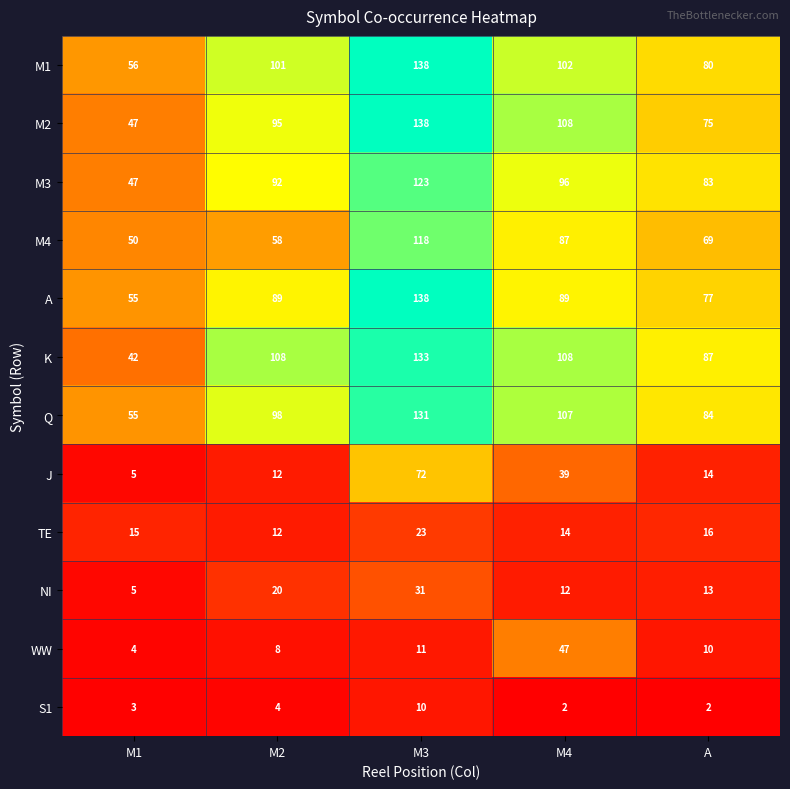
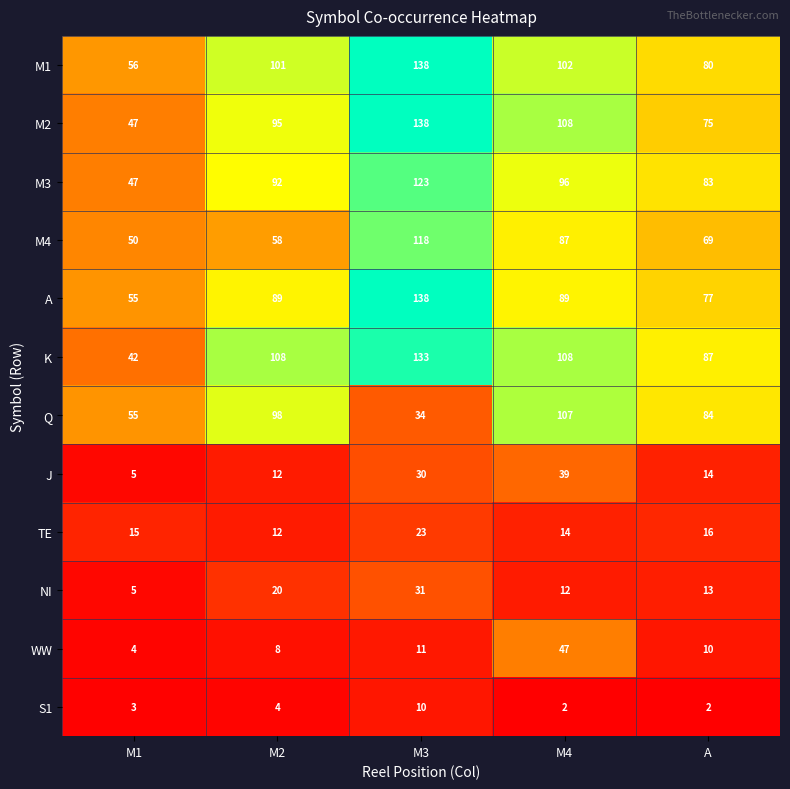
Q, M3: 131 -> 34
J, M3: 72 -> 30
